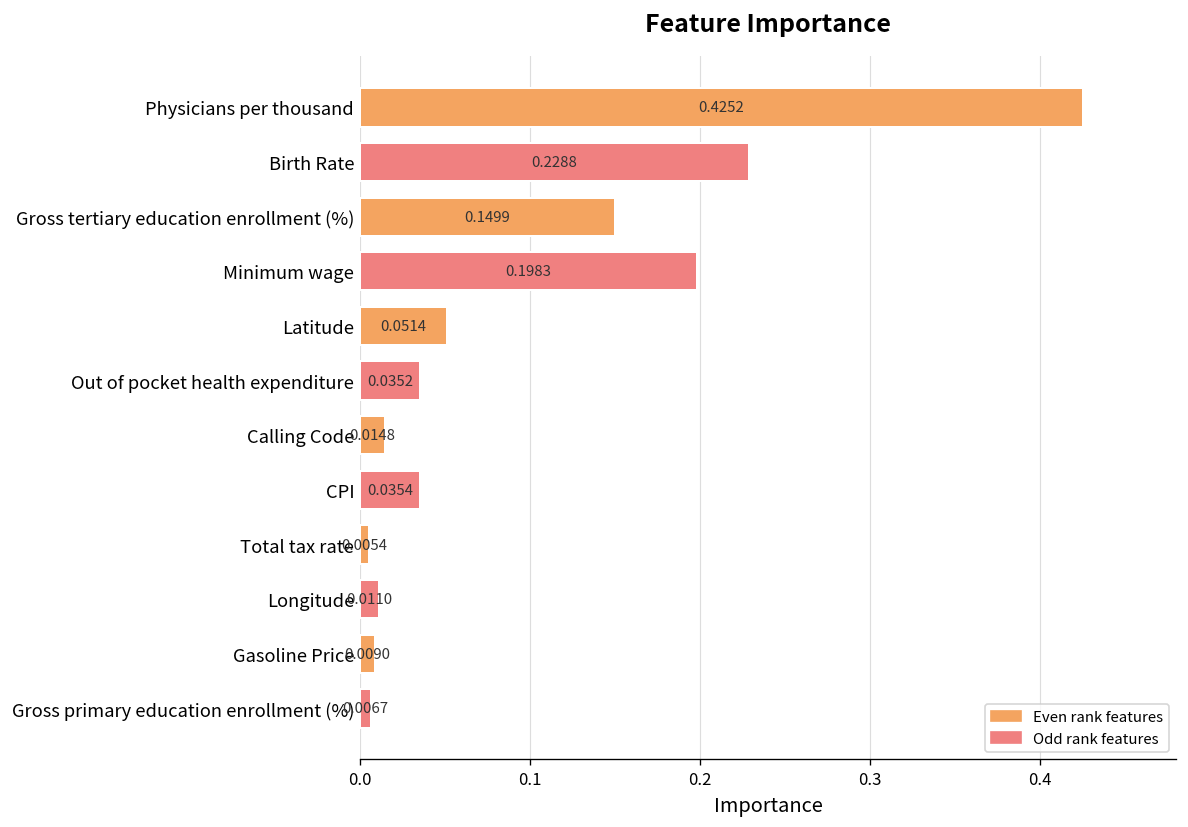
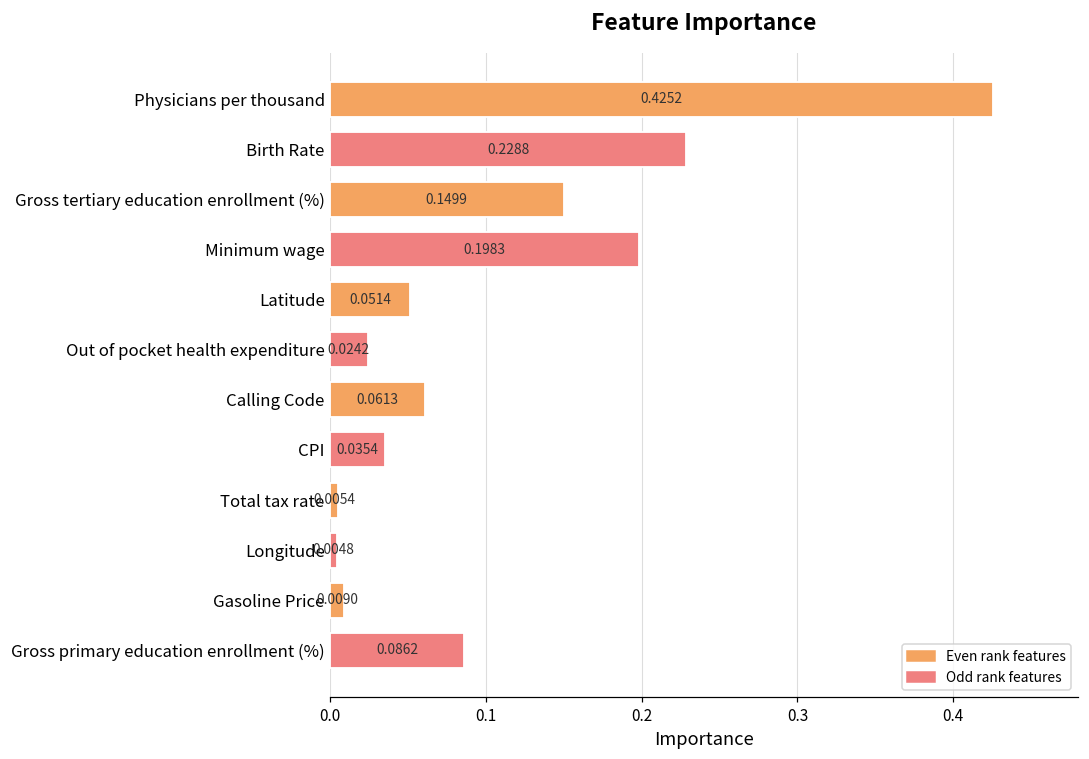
Out of pocket health expenditure: 0.0352 -> 0.0242
Calling Code: 0.0148 -> 0.0613
Longitude: 0.0110 -> 0.0048
Gross primary education enrollment (%): 0.0067 -> 0.0862
